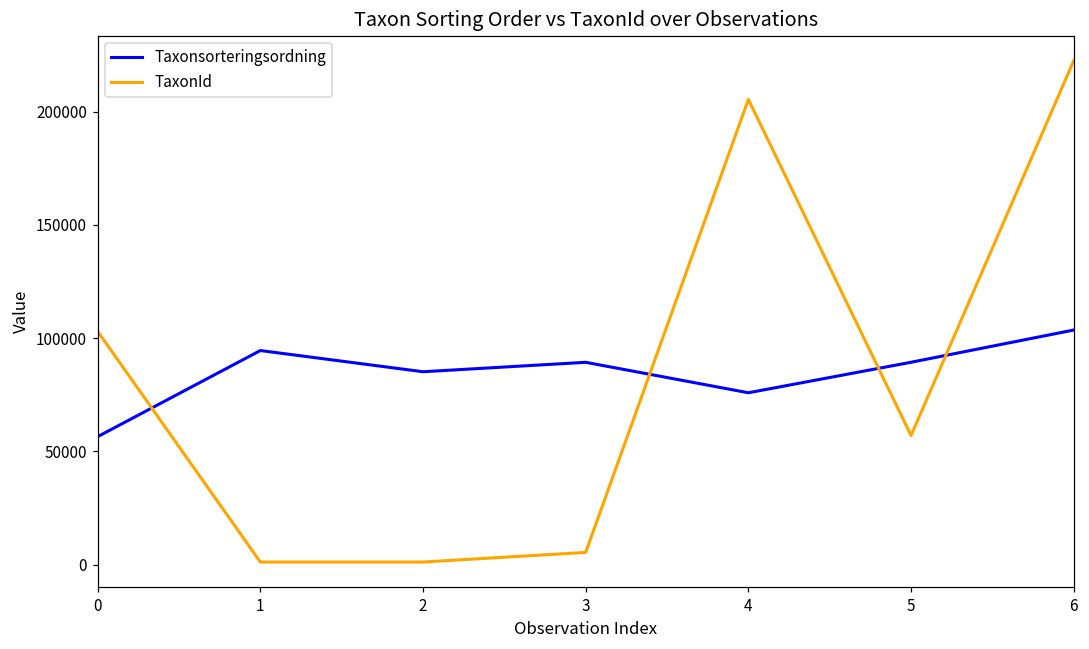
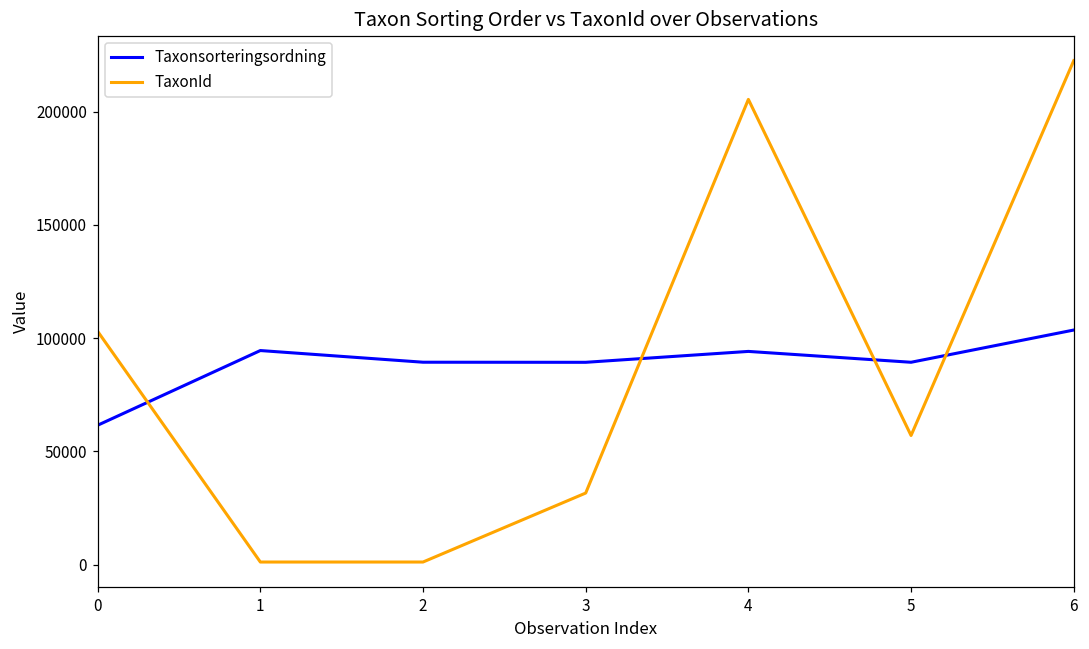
Taxonsorteringsordning, 0: 57000 -> 62000
Taxonsorteringsordning, 2: 85000 -> 89000
TaxonId, 3: 5000 -> 32000
Taxonsorteringsordning, 4: 76000 -> 94000
